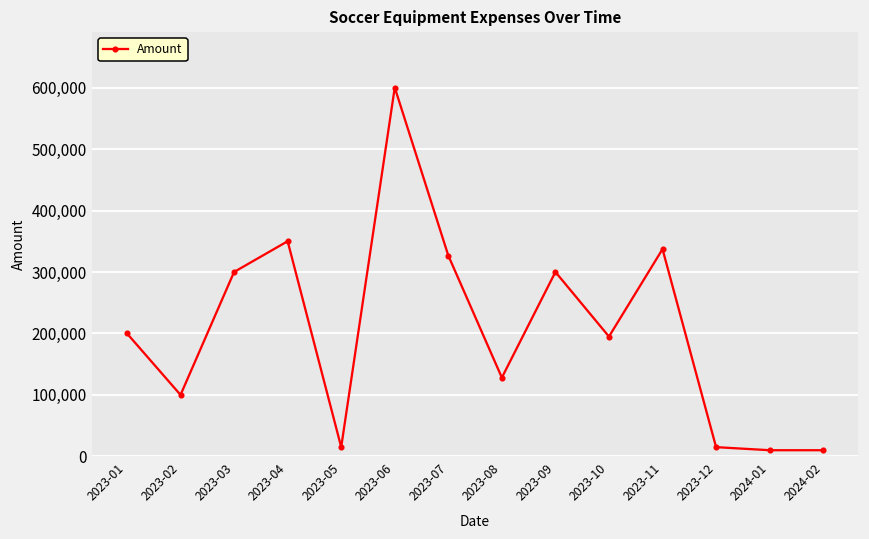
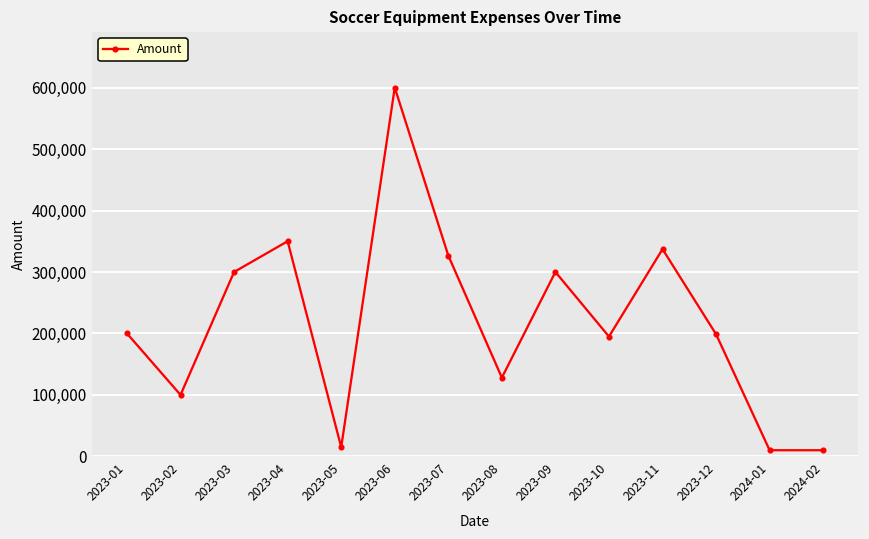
2023-12: 20,000 -> 200,000
